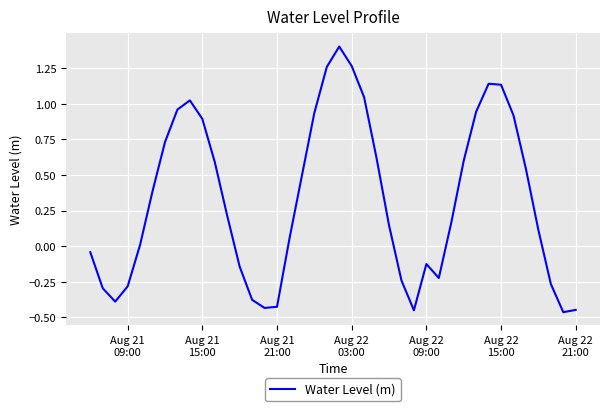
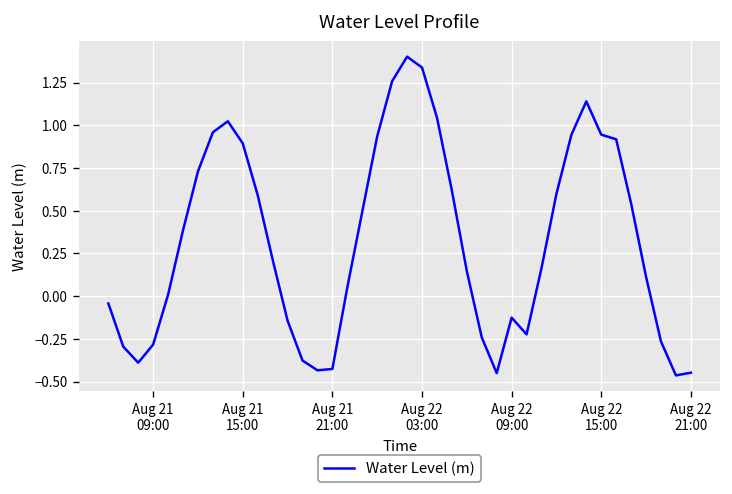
Aug 22 03:00: 1.27 -> 1.34
Aug 22 15:00: 1.13 -> 0.95
